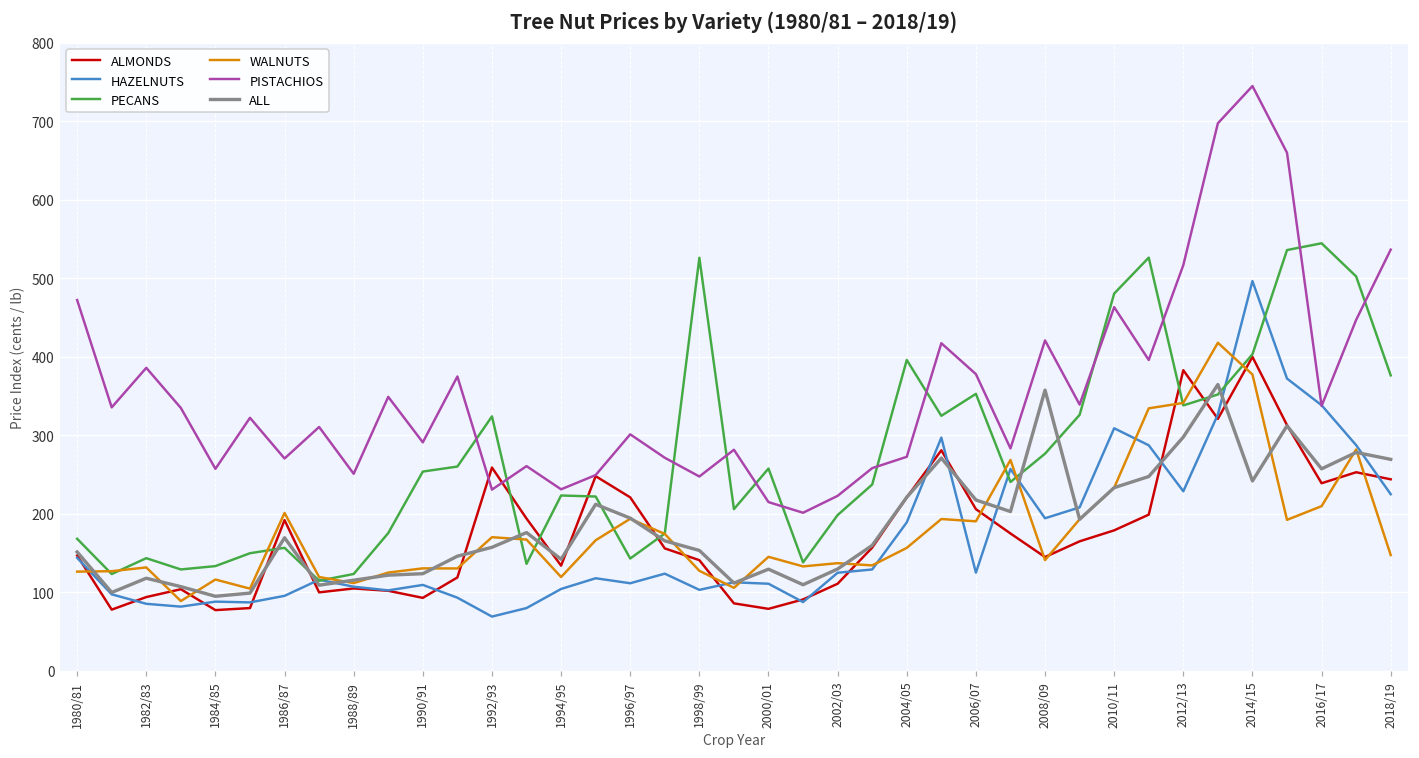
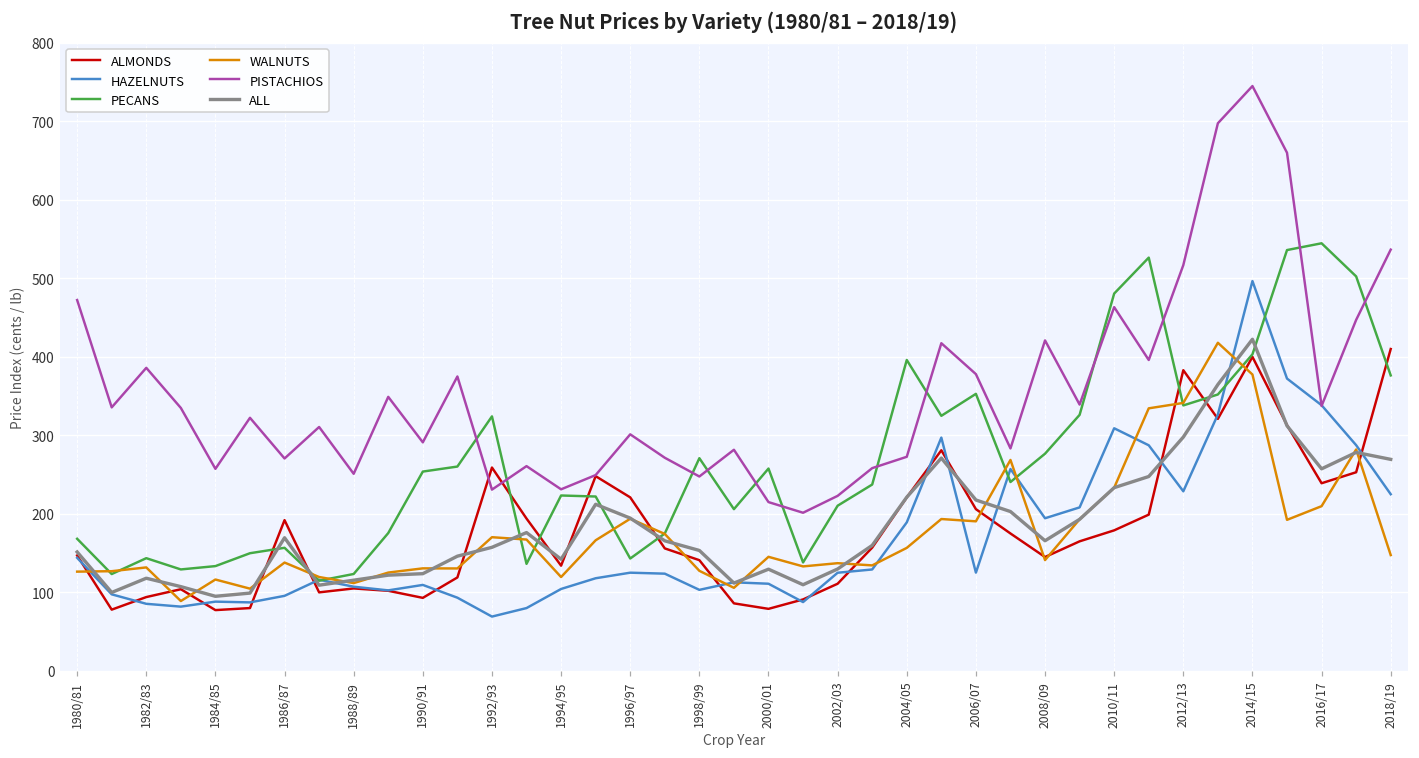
WALNUTS, 1986/87: 200 -> 140
HAZELNUTS, 1996/97: 110 -> 130
PECANS, 1998/99: 530 -> 270
PECANS, 2002/03: 200 -> 210
ALL, 2008/09: 360 -> 170
ALL, 2014/15: 240 -> 420
ALMONDS, 2018/19: 240 -> 410
